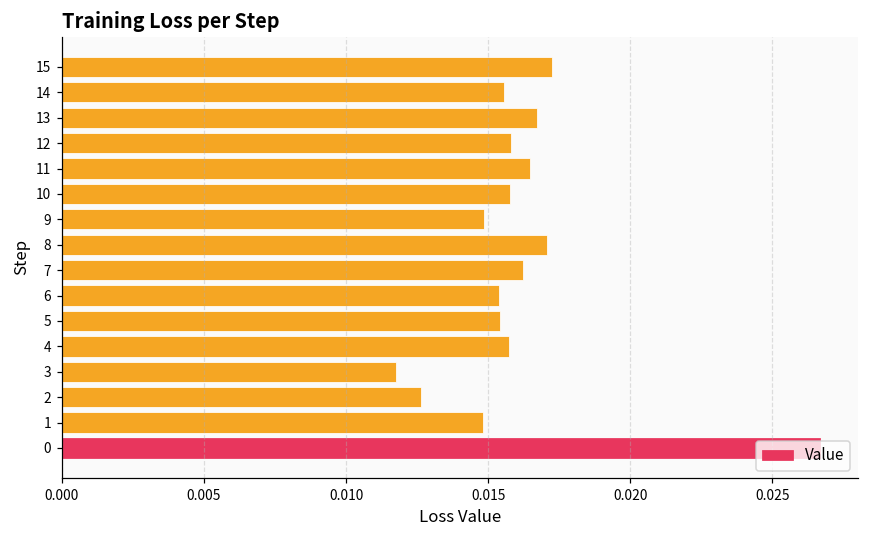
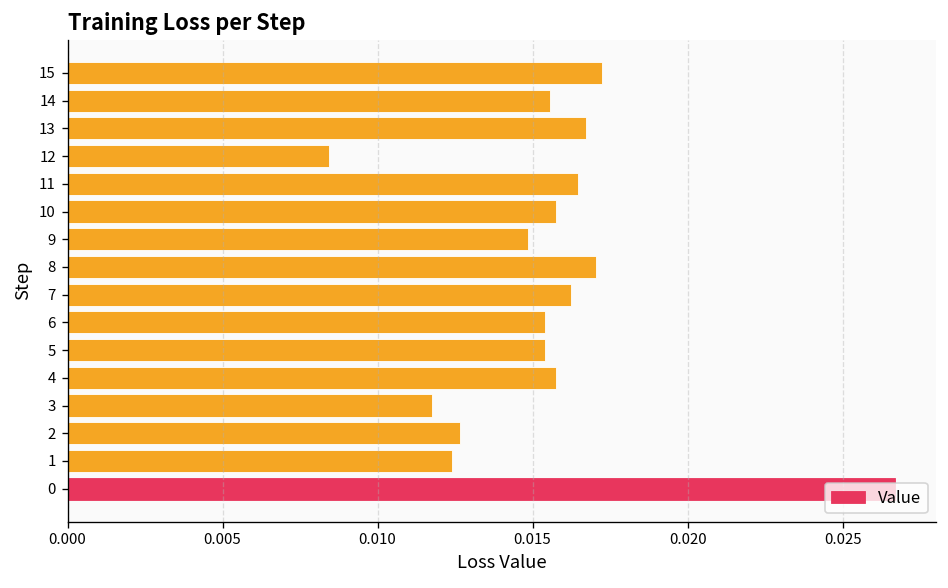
12: 0.0158 -> 0.0084
1: 0.0148 -> 0.0124
